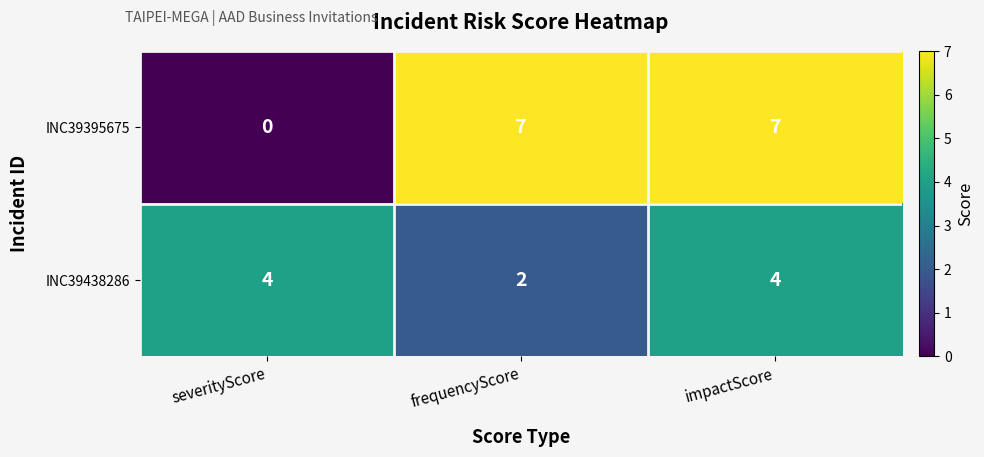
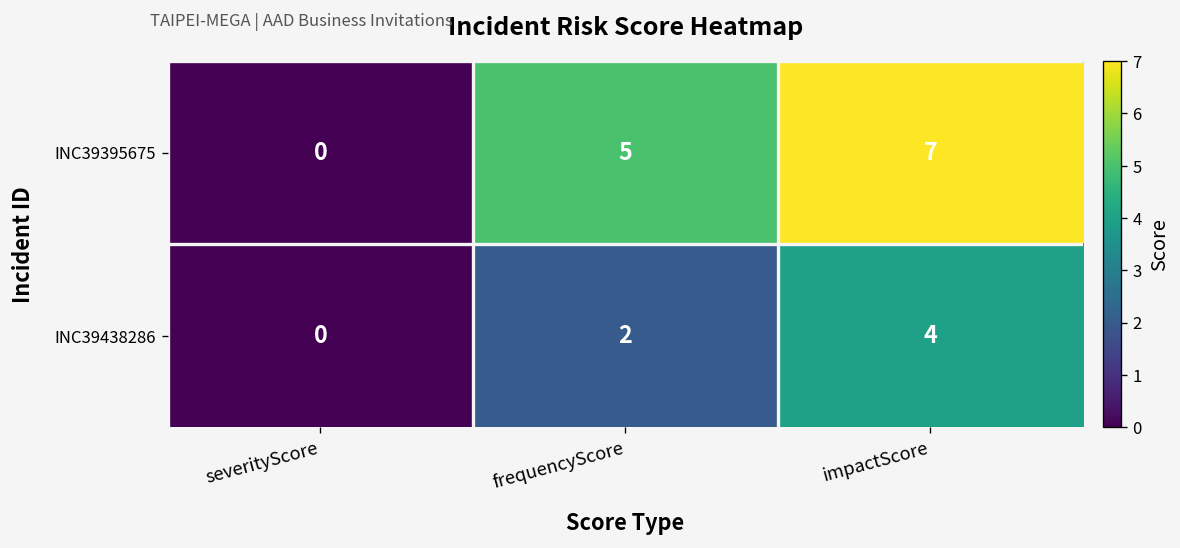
INC39395675, frequencyScore: 7 -> 5
INC39438286, severityScore: 4 -> 0
